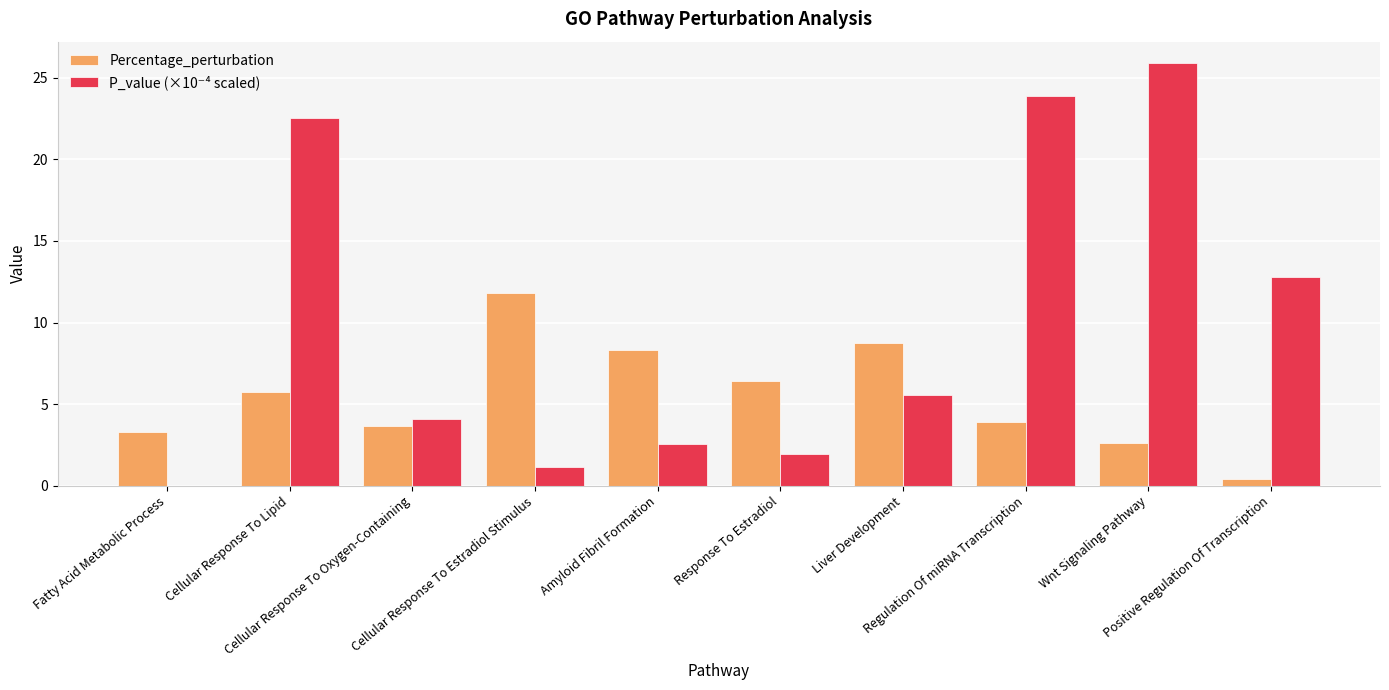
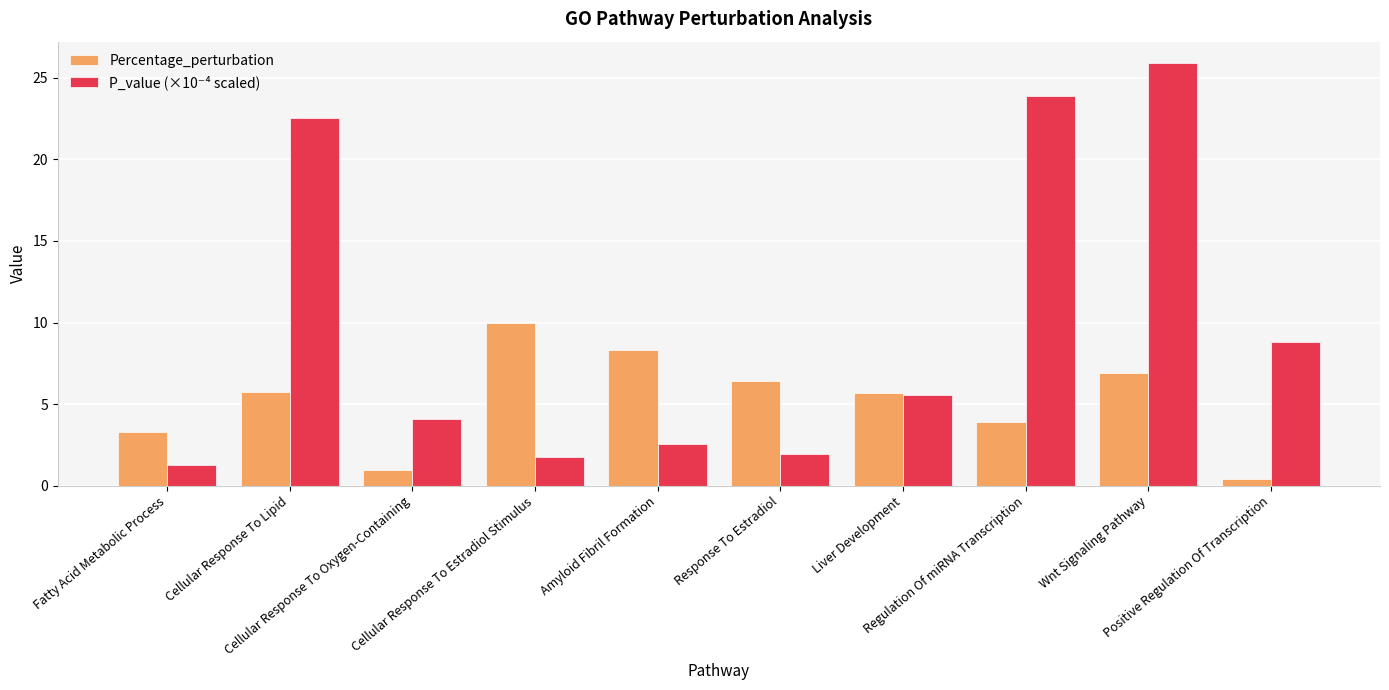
P_value (×10⁻⁴ scaled), Fatty Acid Metabolic Process: 0.0 -> 1.3
Percentage_perturbation, Cellular Response To Oxygen-Containing: 3.6 -> 1.0
Percentage_perturbation, Cellular Response To Estradiol Stimulus: 11.8 -> 10.0
P_value (×10⁻⁴ scaled), Cellular Response To Estradiol Stimulus: 1.2 -> 1.8
Percentage_perturbation, Liver Development: 8.8 -> 5.7
Percentage_perturbation, Wnt Signaling Pathway: 2.6 -> 6.9
P_value (×10⁻⁴ scaled), Positive Regulation Of Transcription: 12.8 -> 8.8
